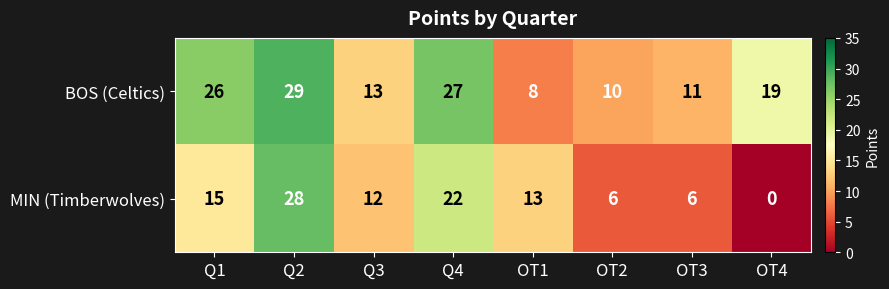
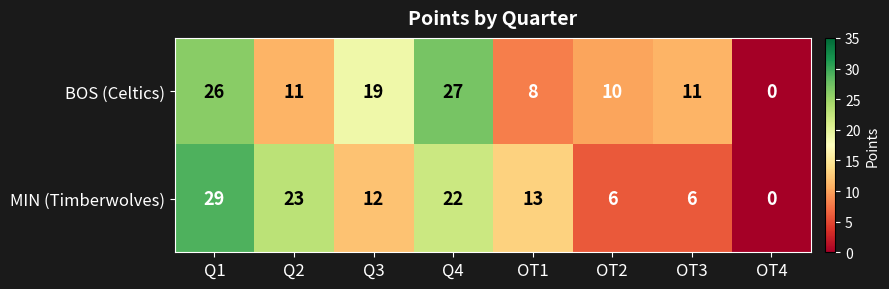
BOS (Celtics), Q2: 29 -> 11
BOS (Celtics), Q3: 13 -> 19
BOS (Celtics), OT4: 19 -> 0
MIN (Timberwolves), Q1: 15 -> 29
MIN (Timberwolves), Q2: 28 -> 23
